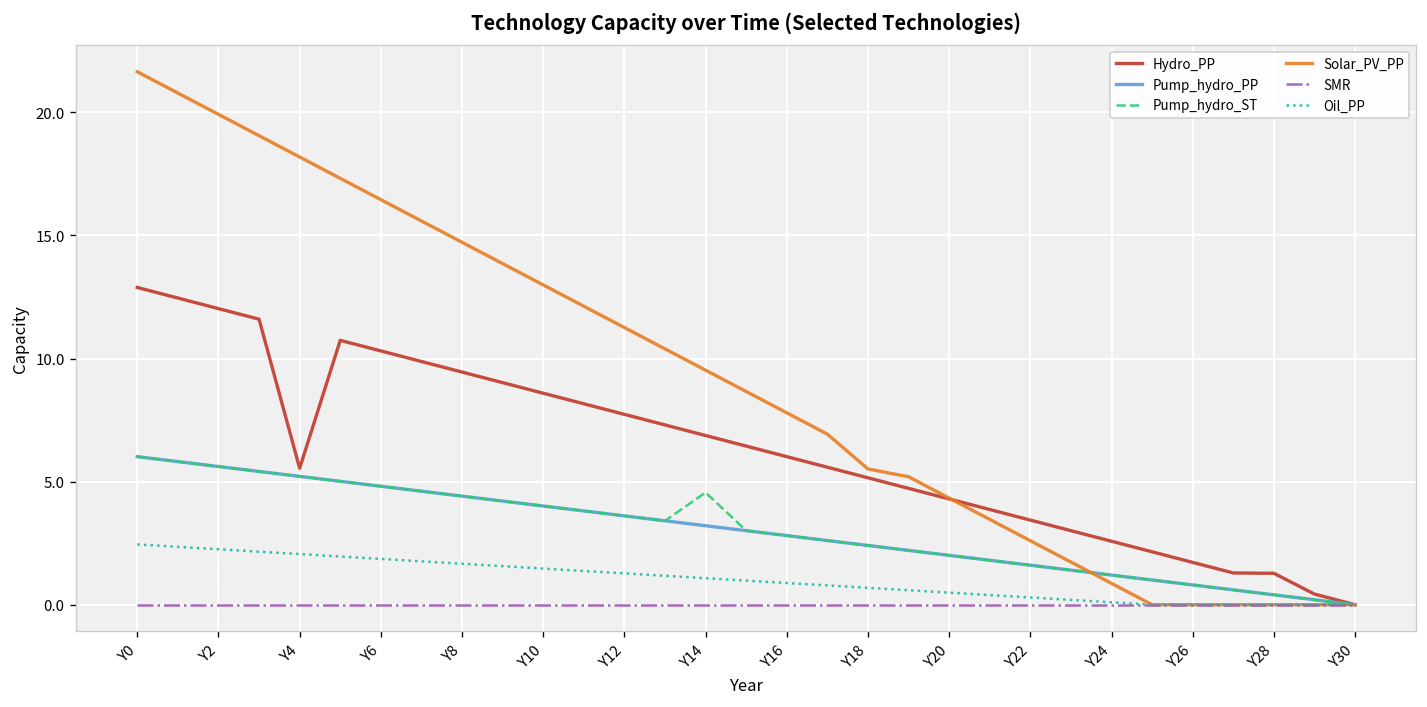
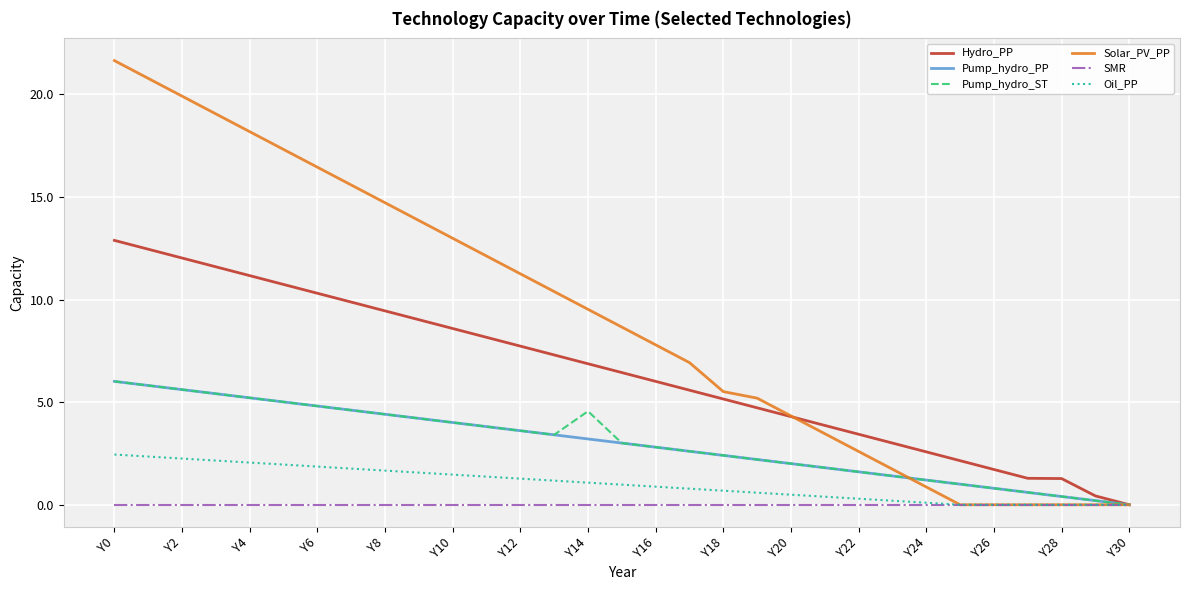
Hydro_PP, Y4: 5.5 -> 11.2
